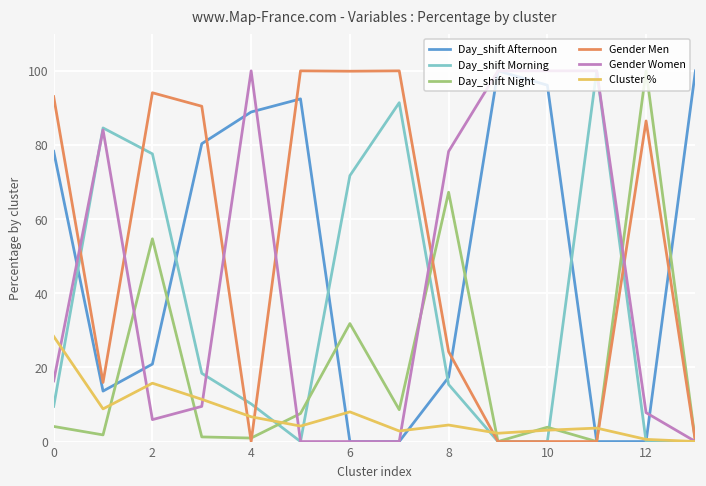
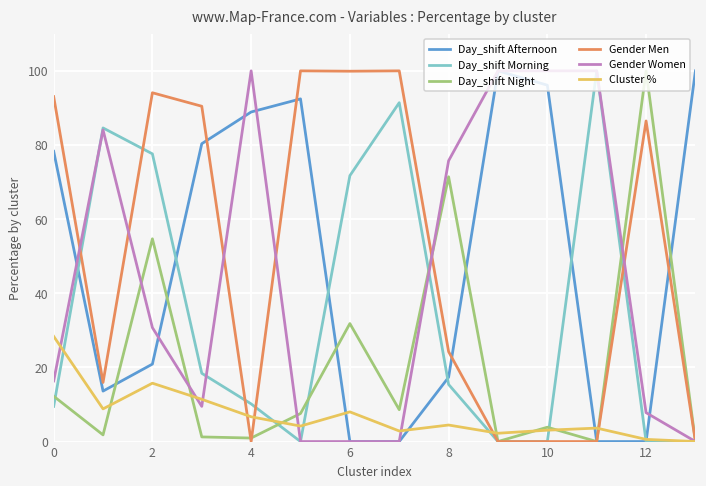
Day_shift Night, 0: 4 -> 12
Gender Women, 2: 6 -> 31
Day_shift Night, 8: 67 -> 71
Gender Women, 8: 78 -> 76
